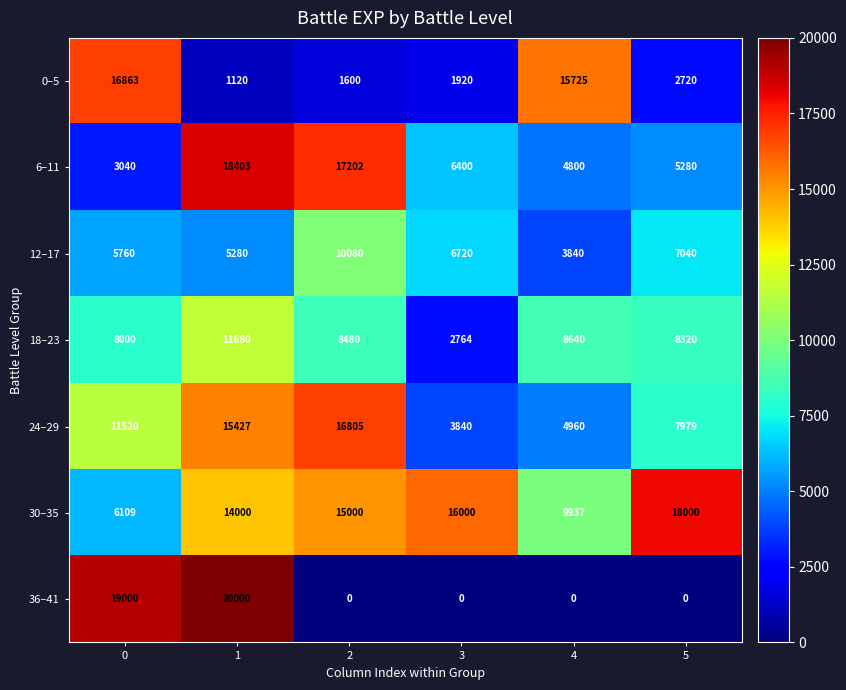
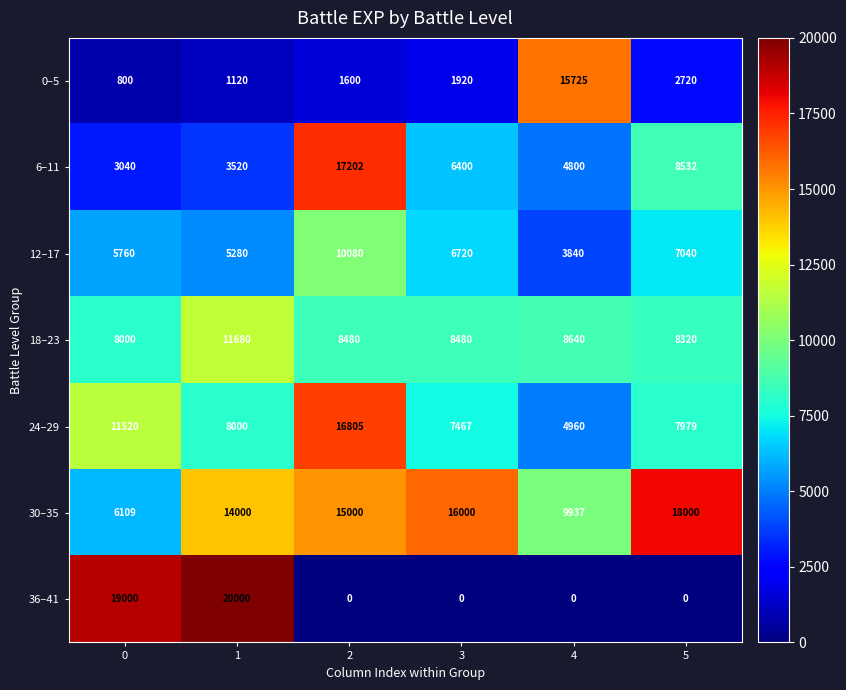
0–5, 0: 16863 -> 800
6–11, 1: 18403 -> 3520
6–11, 5: 5280 -> 8532
18–23, 3: 2764 -> 8480
24–29, 1: 15427 -> 8000
24–29, 3: 3840 -> 7467
